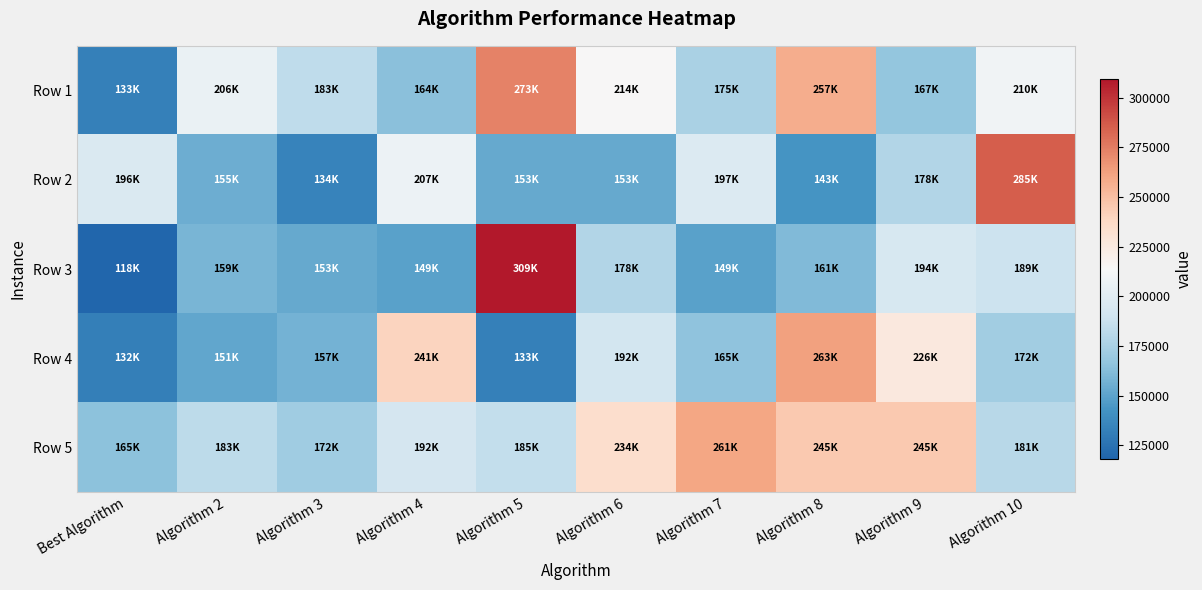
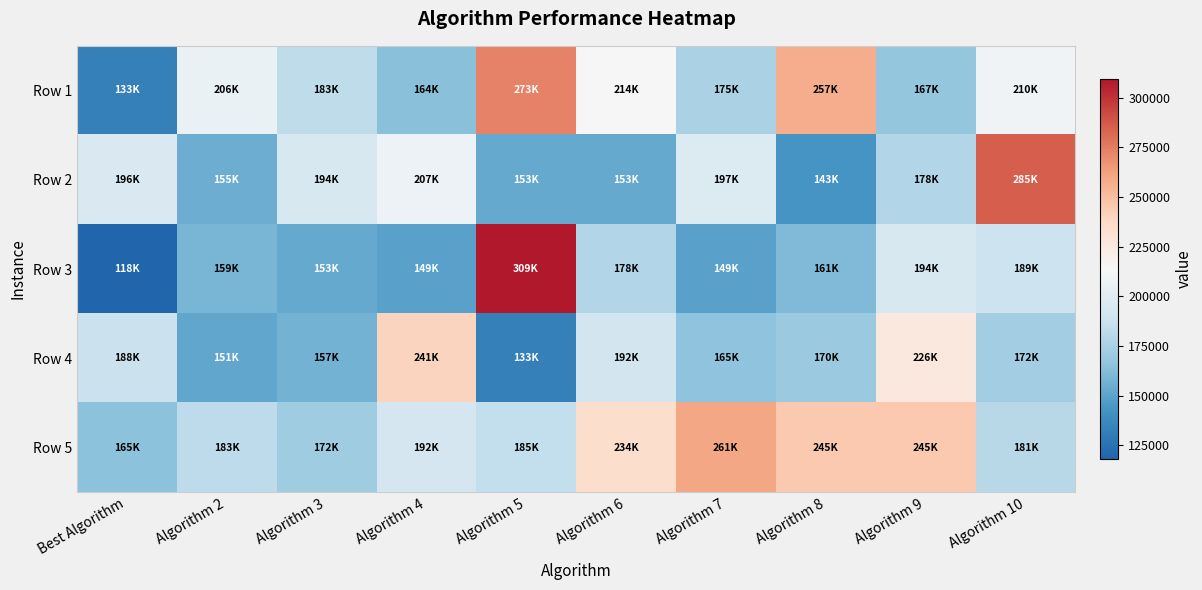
Row 2, Algorithm 3: 134K -> 194K
Row 4, Best Algorithm: 132K -> 188K
Row 4, Algorithm 8: 263K -> 170K
